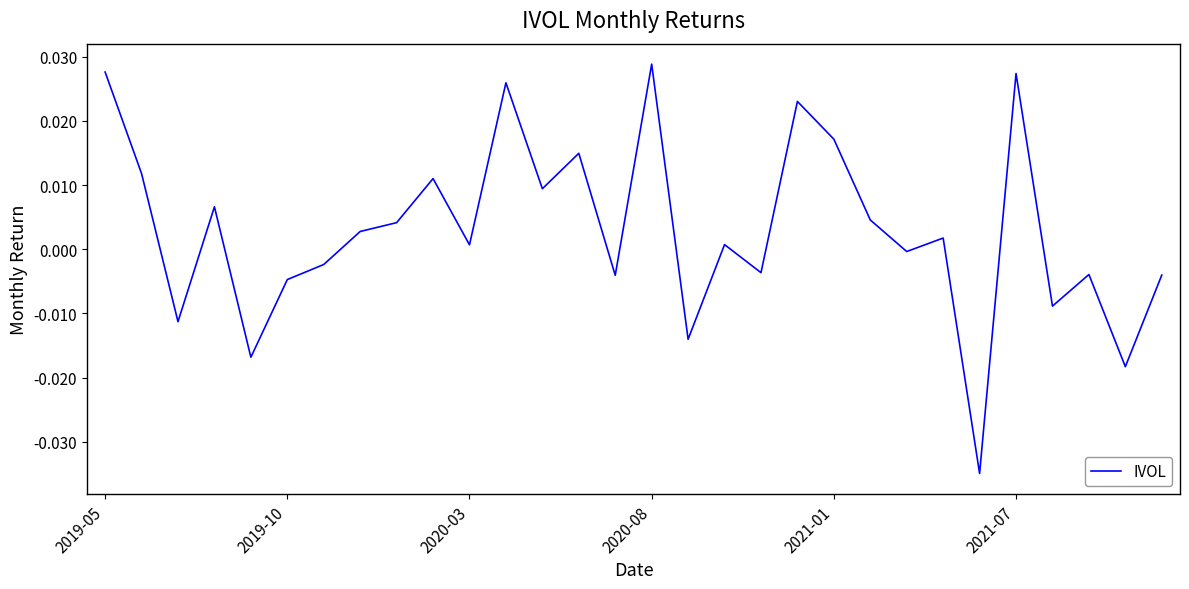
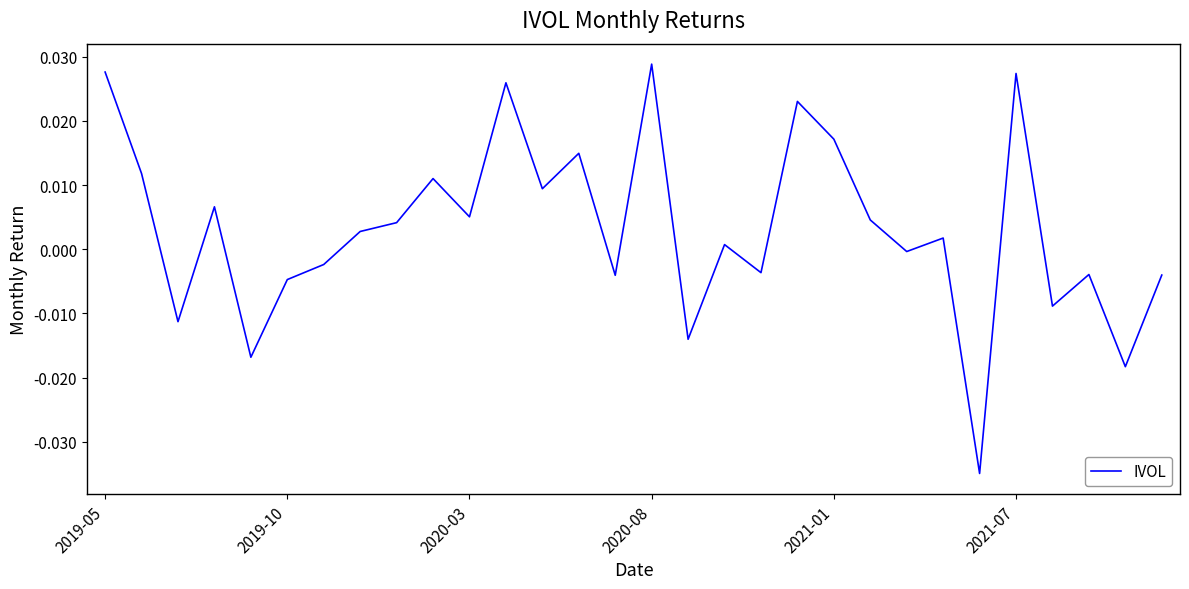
2020-03: 0.001 -> 0.005
